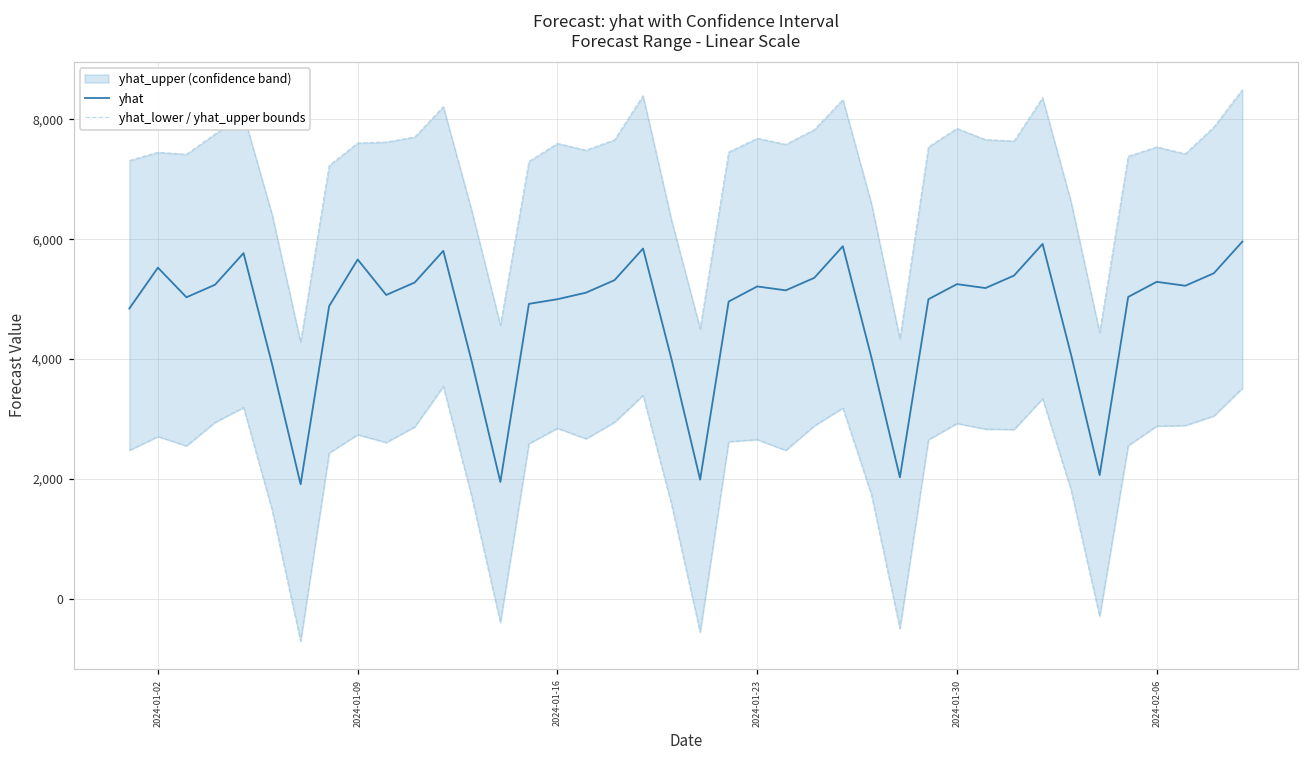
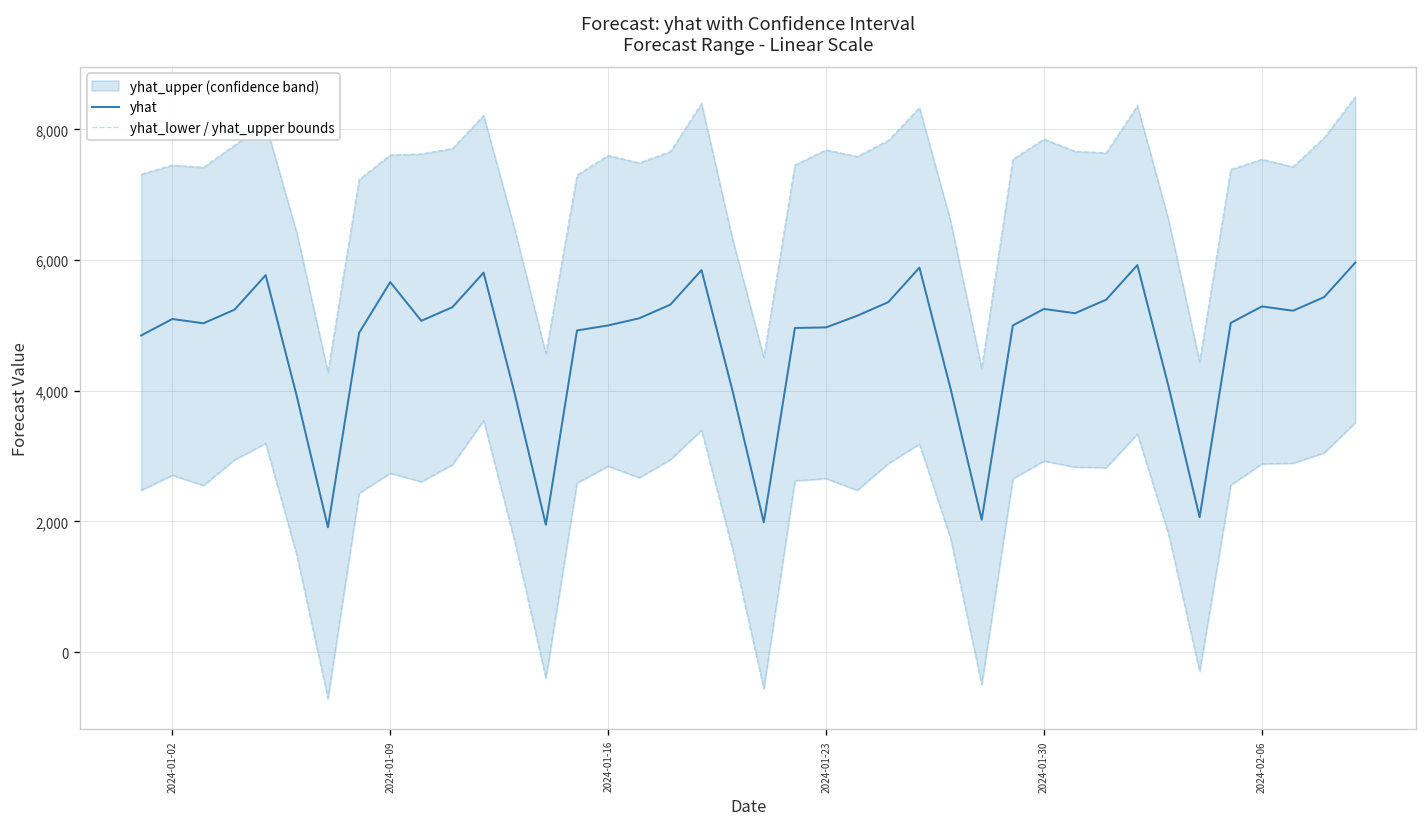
yhat, 2024-01-02: 5,500 -> 5,100
yhat, 2024-01-23: 5,200 -> 5,000
